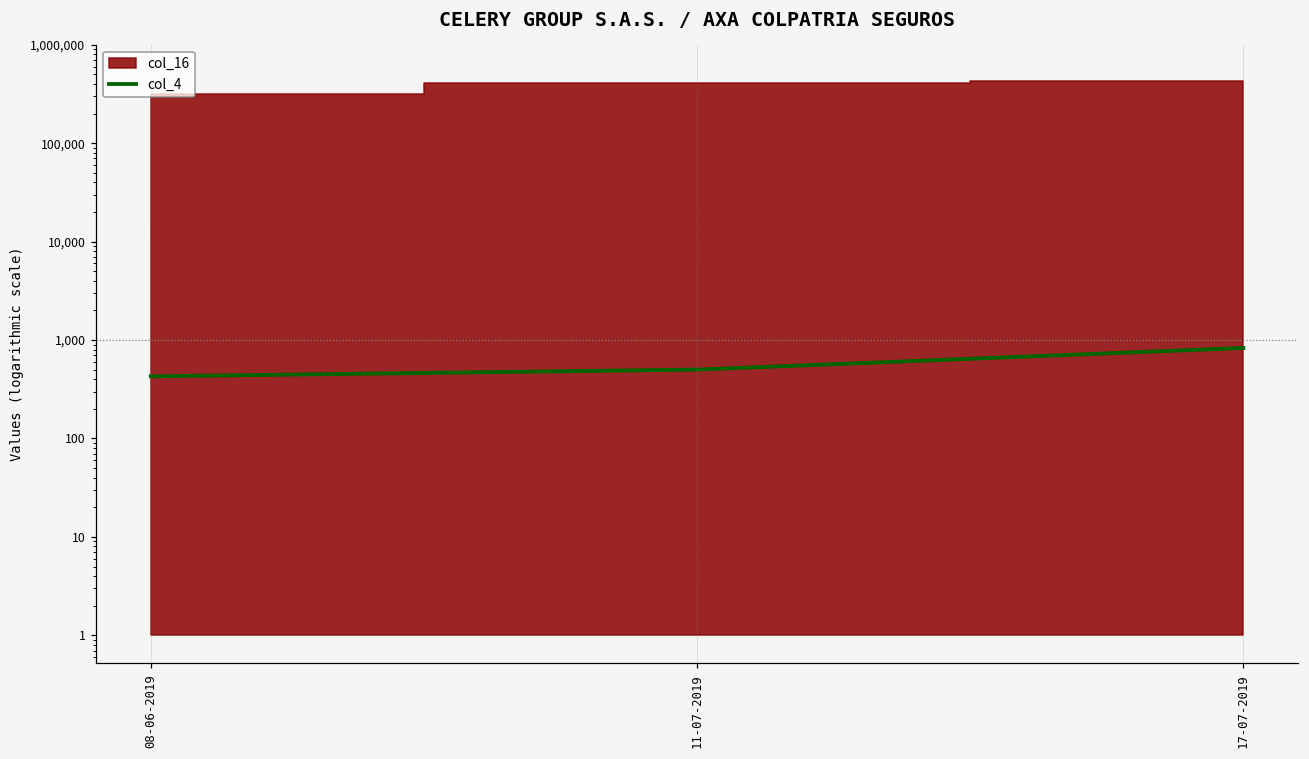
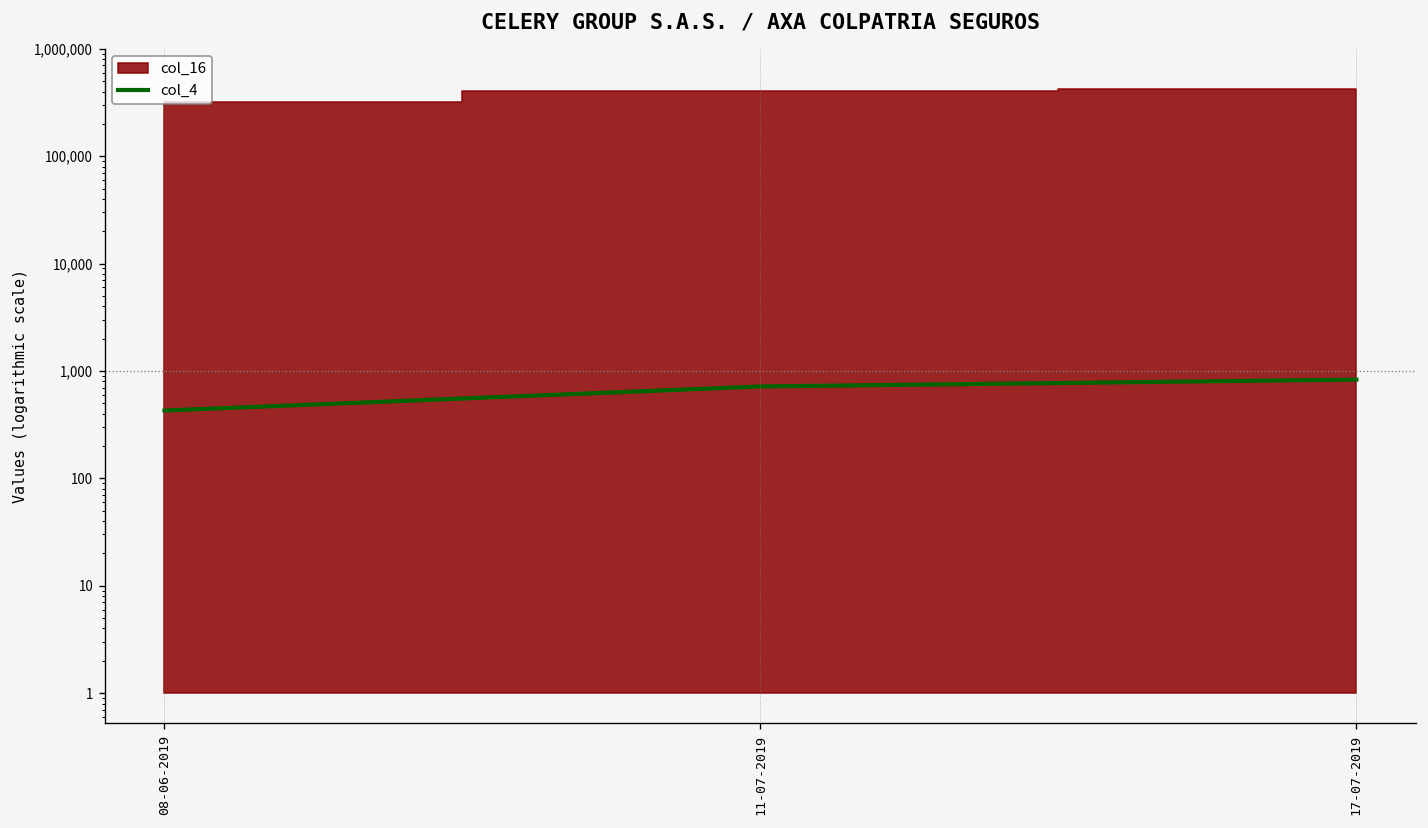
col_4, 11-07-2019: 500 -> 700
